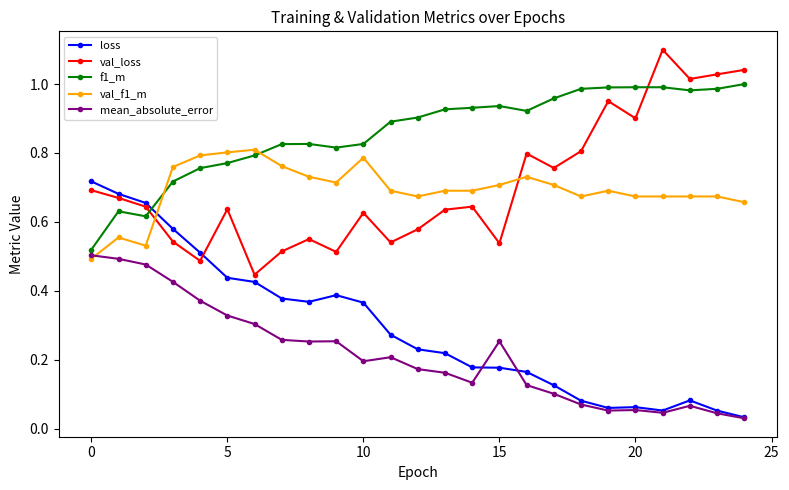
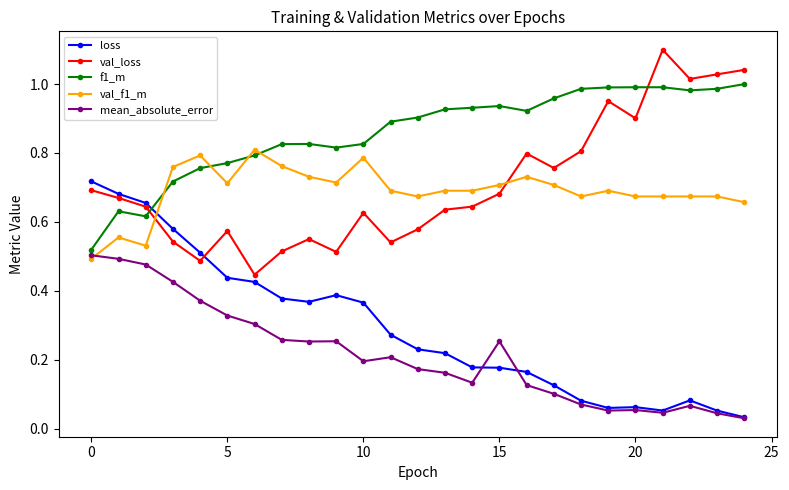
val_loss, 5: 0.64 -> 0.57
val_f1_m, 5: 0.80 -> 0.71
val_loss, 15: 0.54 -> 0.68
